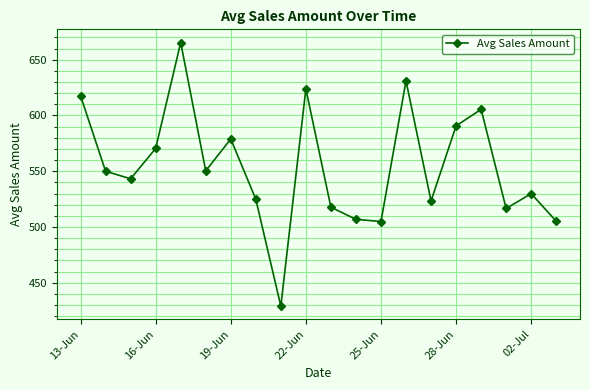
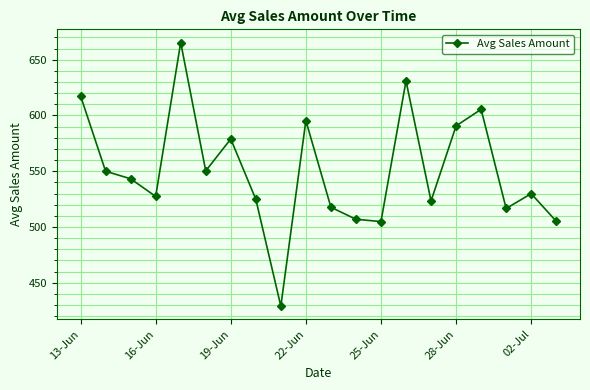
16-Jun: 570 -> 527
22-Jun: 624 -> 595
